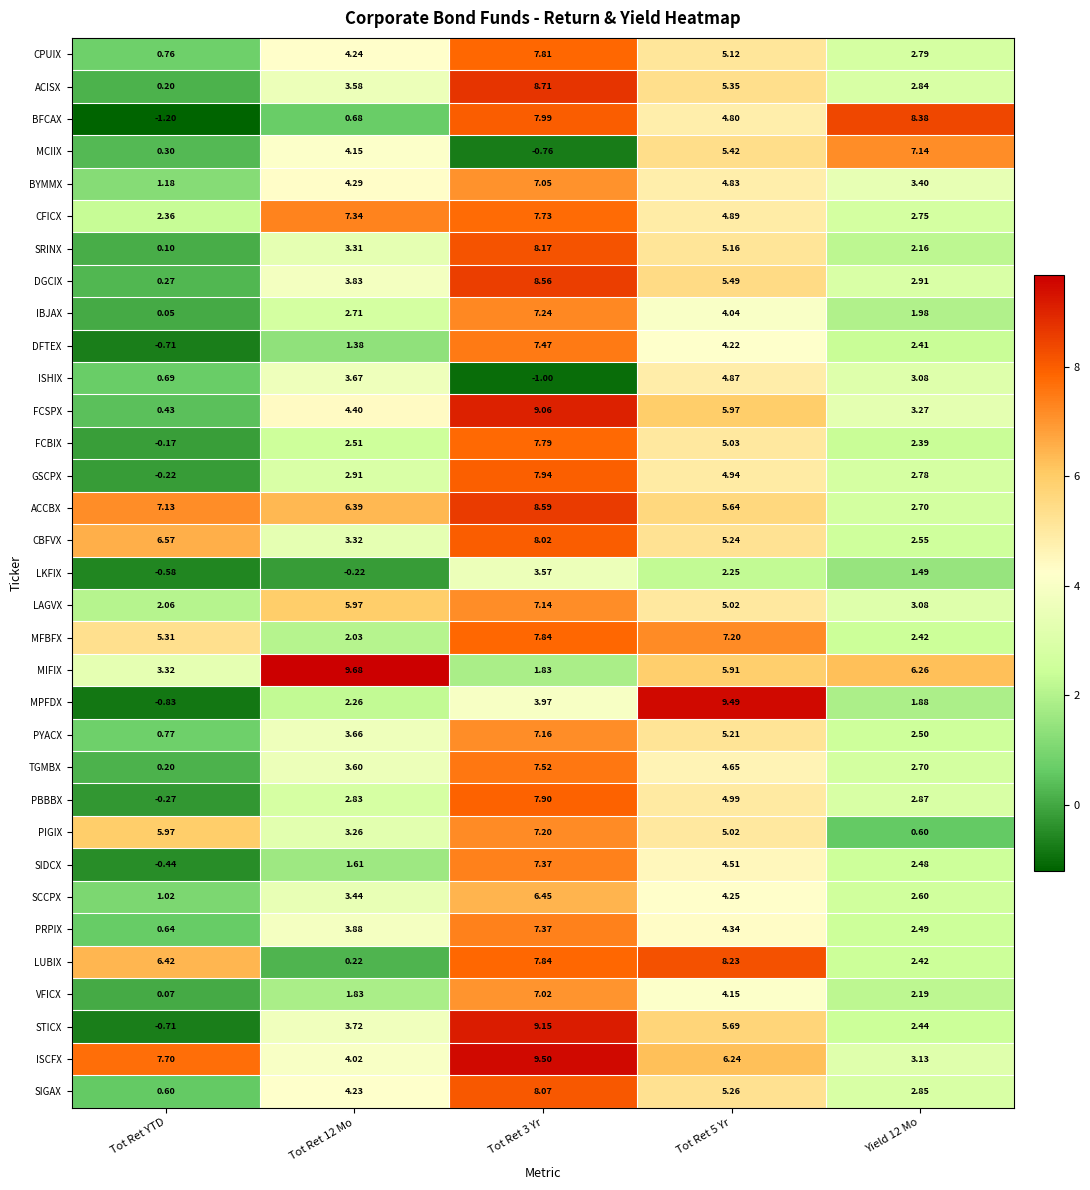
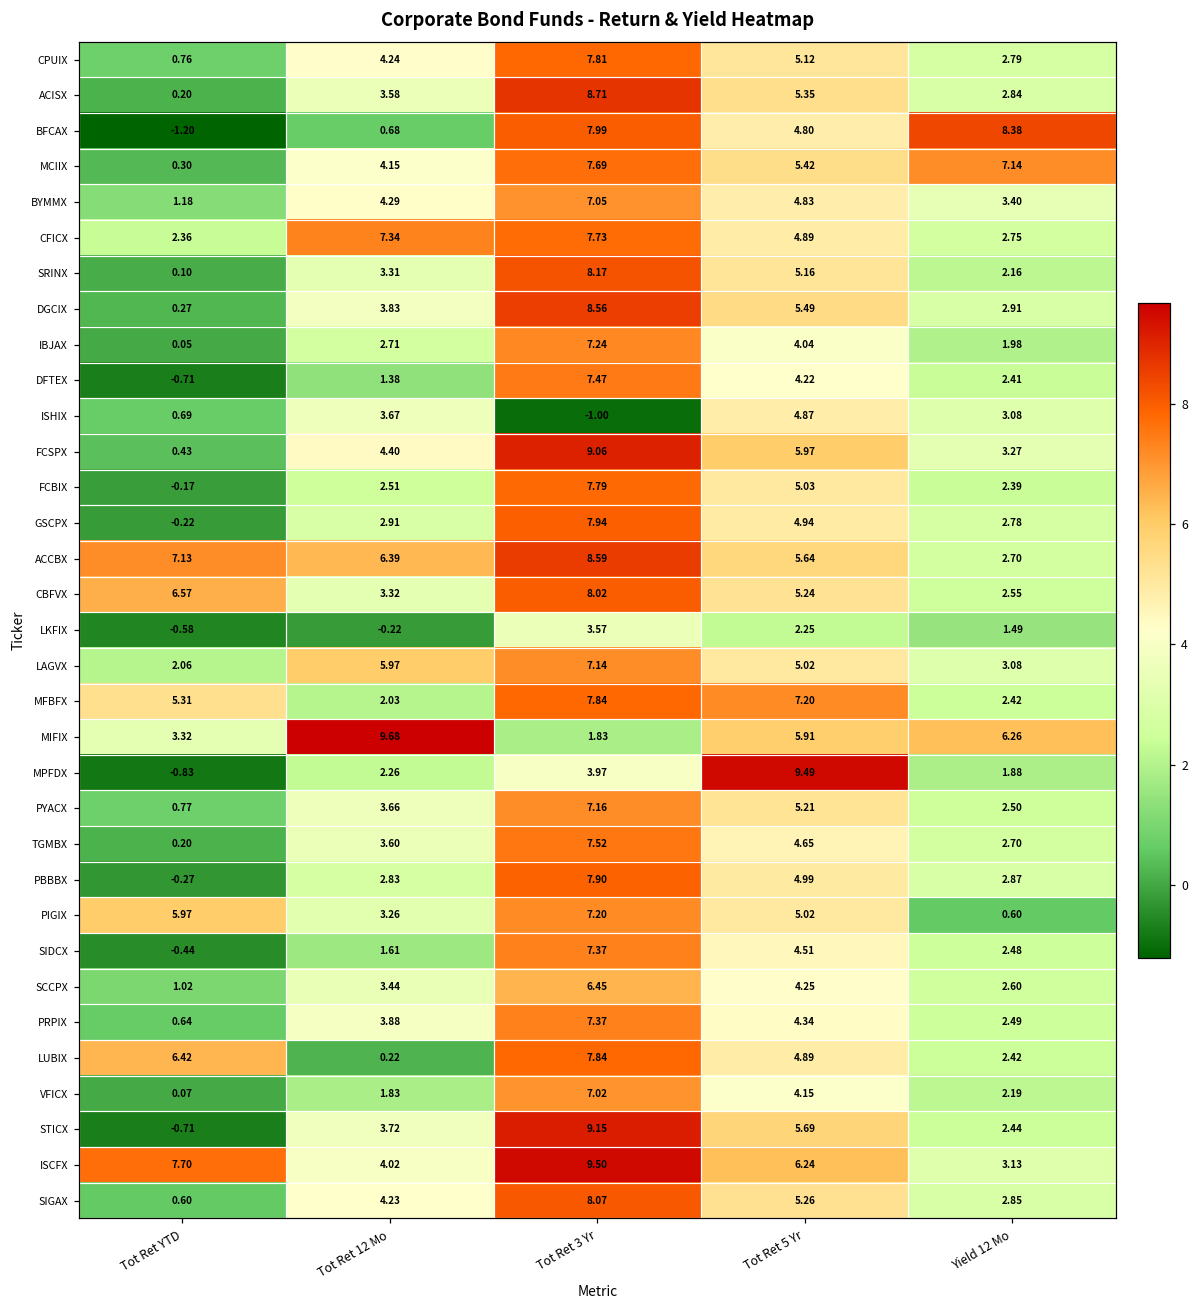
MCIIX, Tot Ret 3 Yr: -0.76 -> 7.69
LUBIX, Tot Ret 5 Yr: 8.23 -> 4.89
